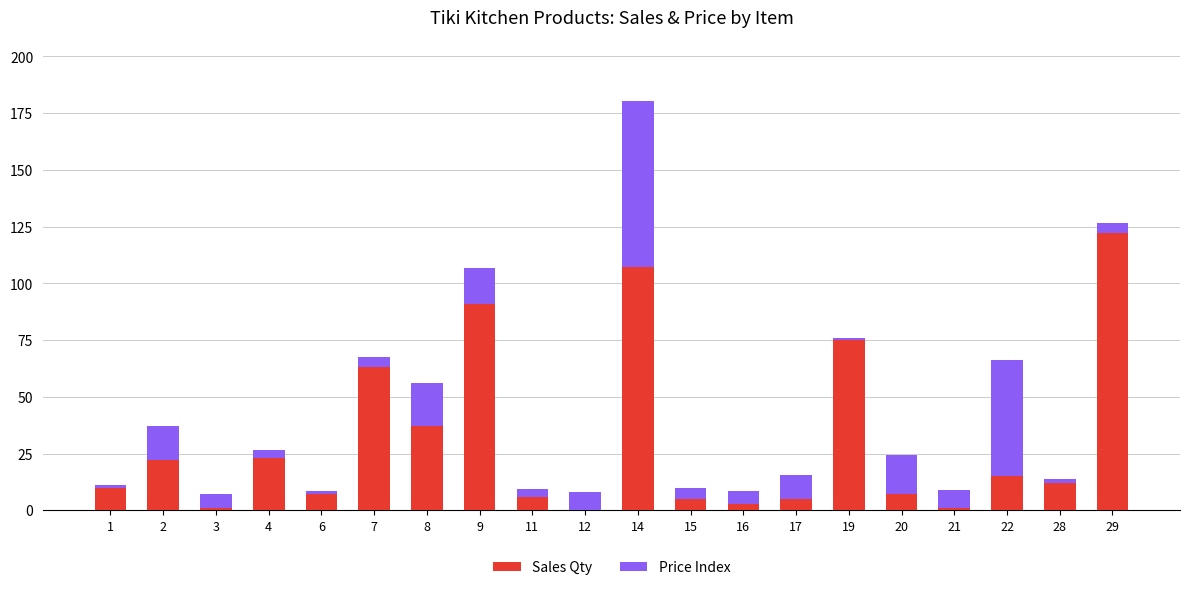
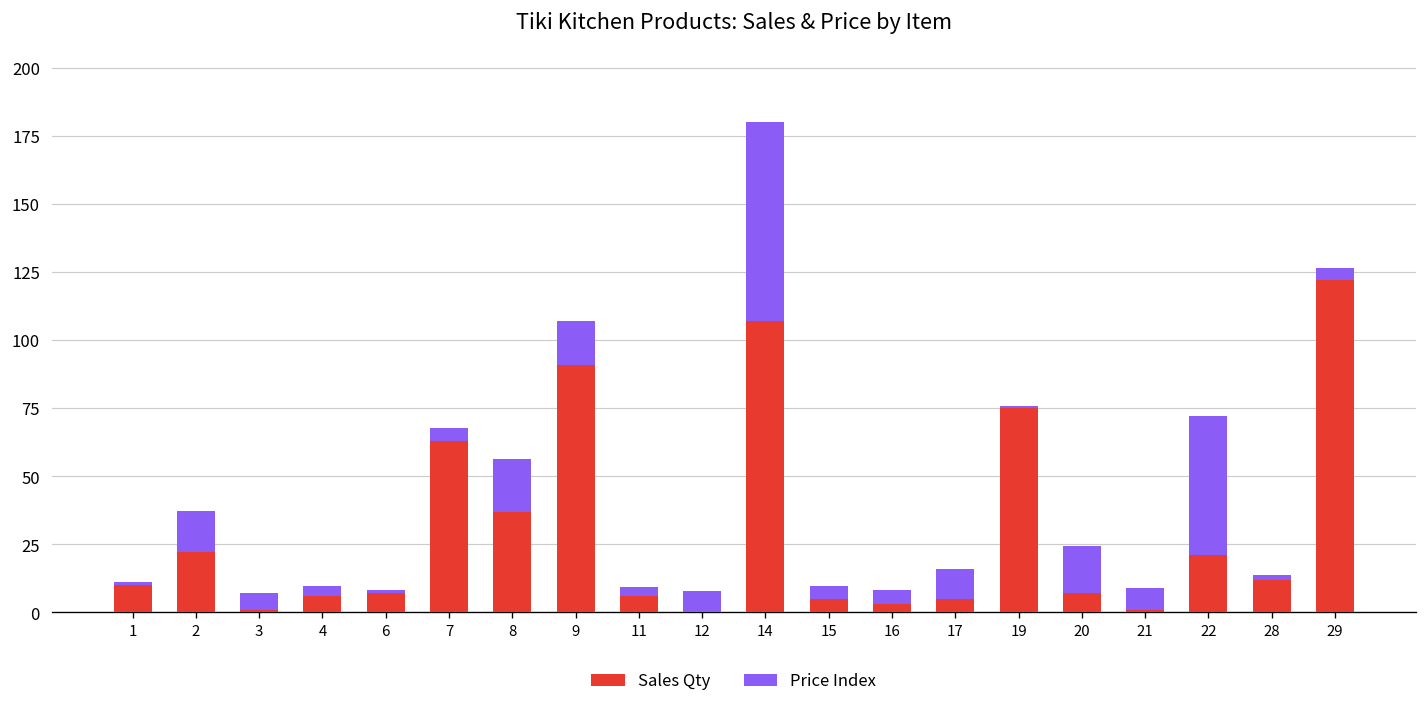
Sales Qty, 4: 23 -> 6
Sales Qty, 22: 15 -> 21
